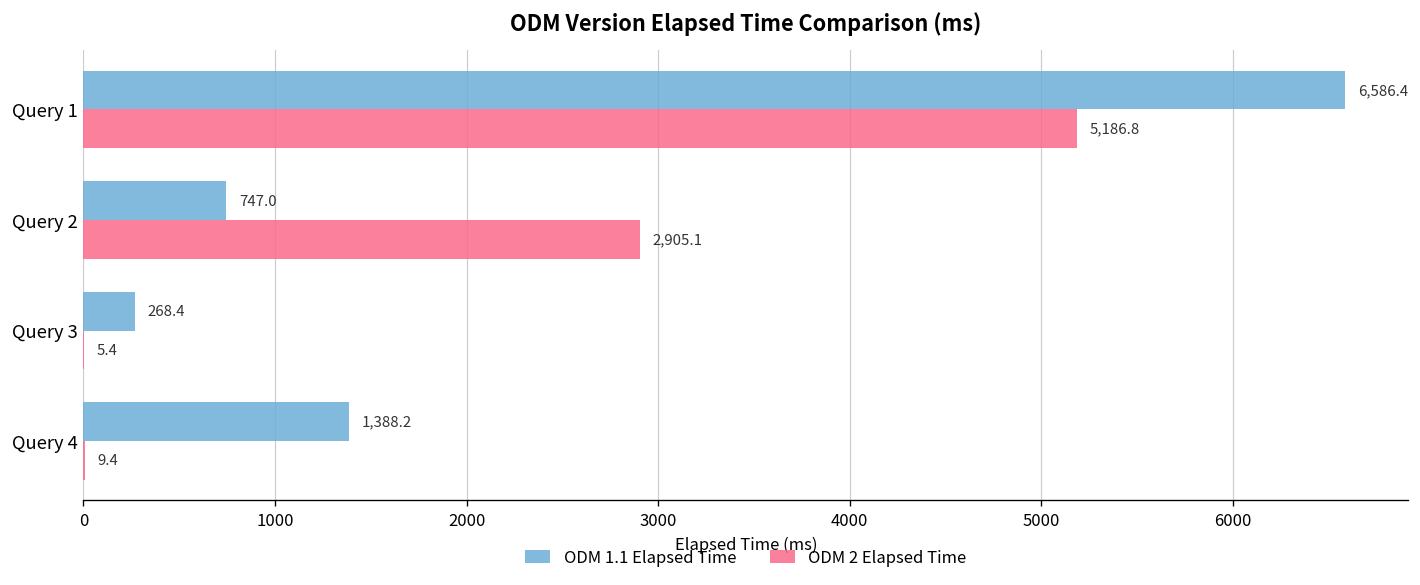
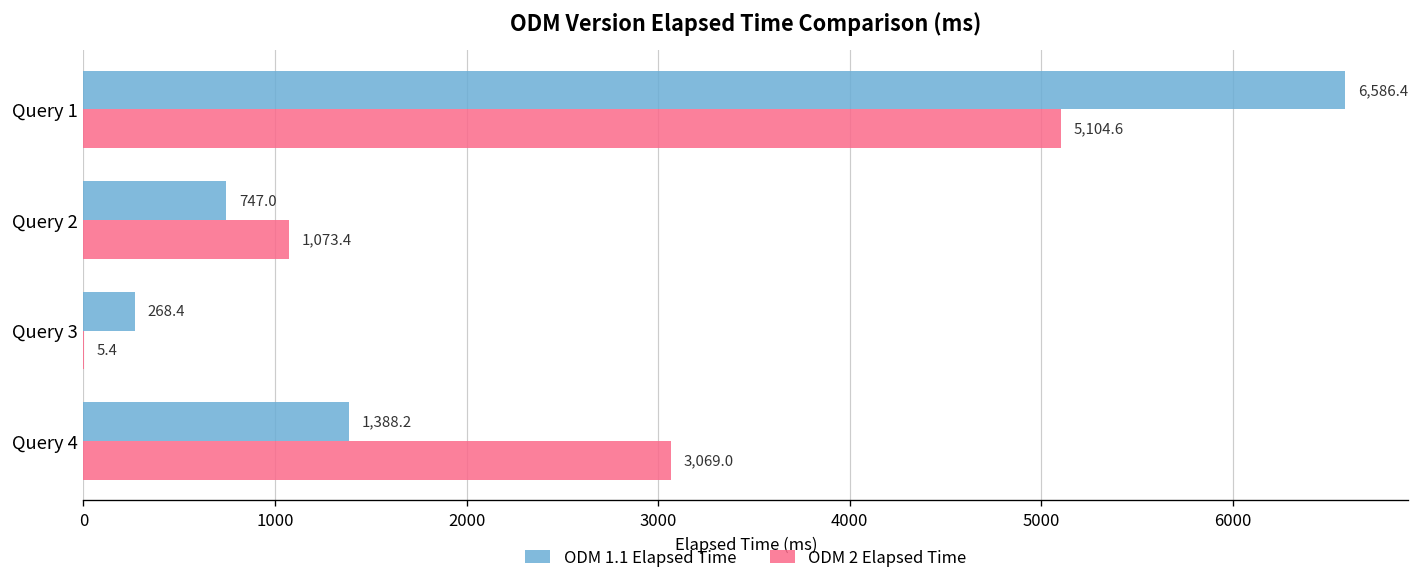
ODM 2 Elapsed Time, Query 1: 5,186.8 -> 5,104.6
ODM 2 Elapsed Time, Query 2: 2,905.1 -> 1,073.4
ODM 2 Elapsed Time, Query 4: 9.4 -> 3,069.0
